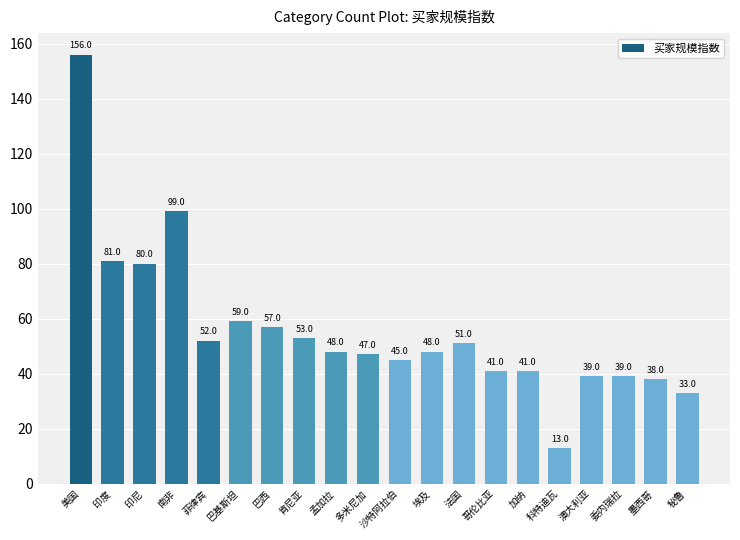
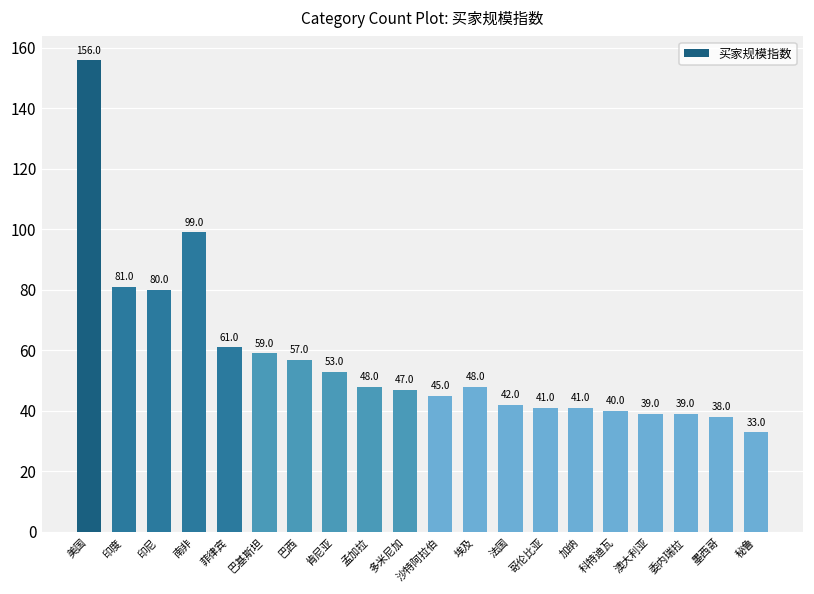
菲律宾: 52.0 -> 61.0
法国: 51.0 -> 42.0
科特迪瓦: 13.0 -> 40.0
